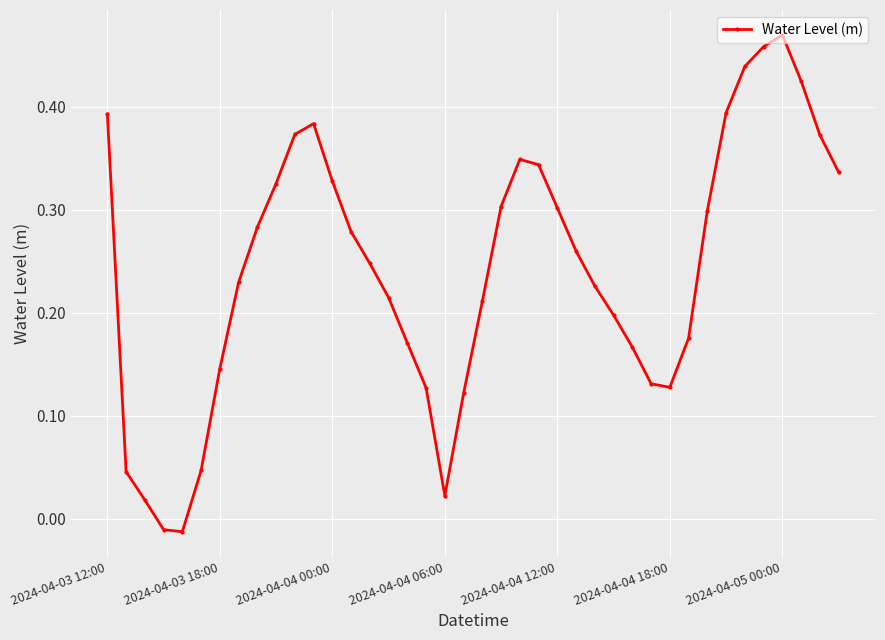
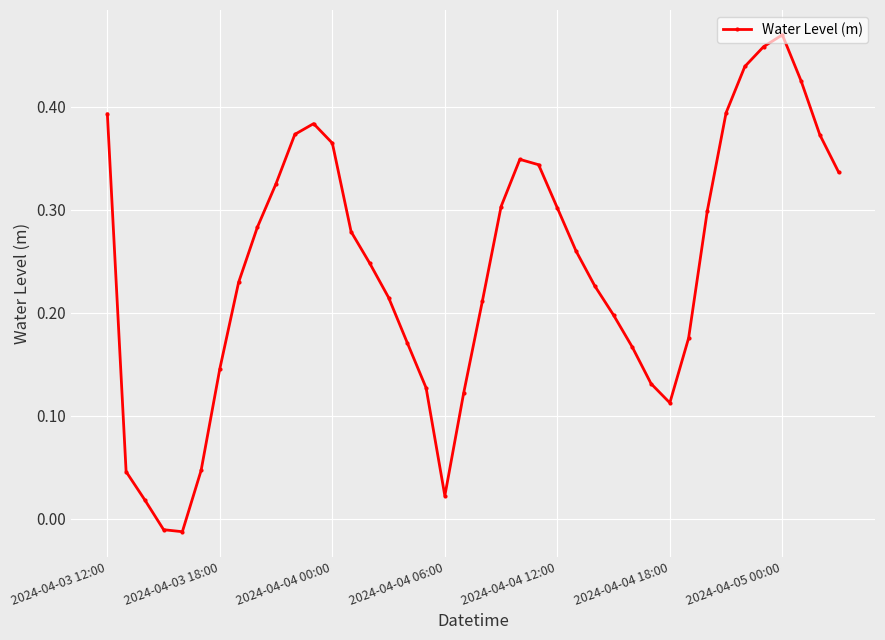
2024-04-04 00:00: 0.328 -> 0.365
2024-04-04 18:00: 0.127 -> 0.112
